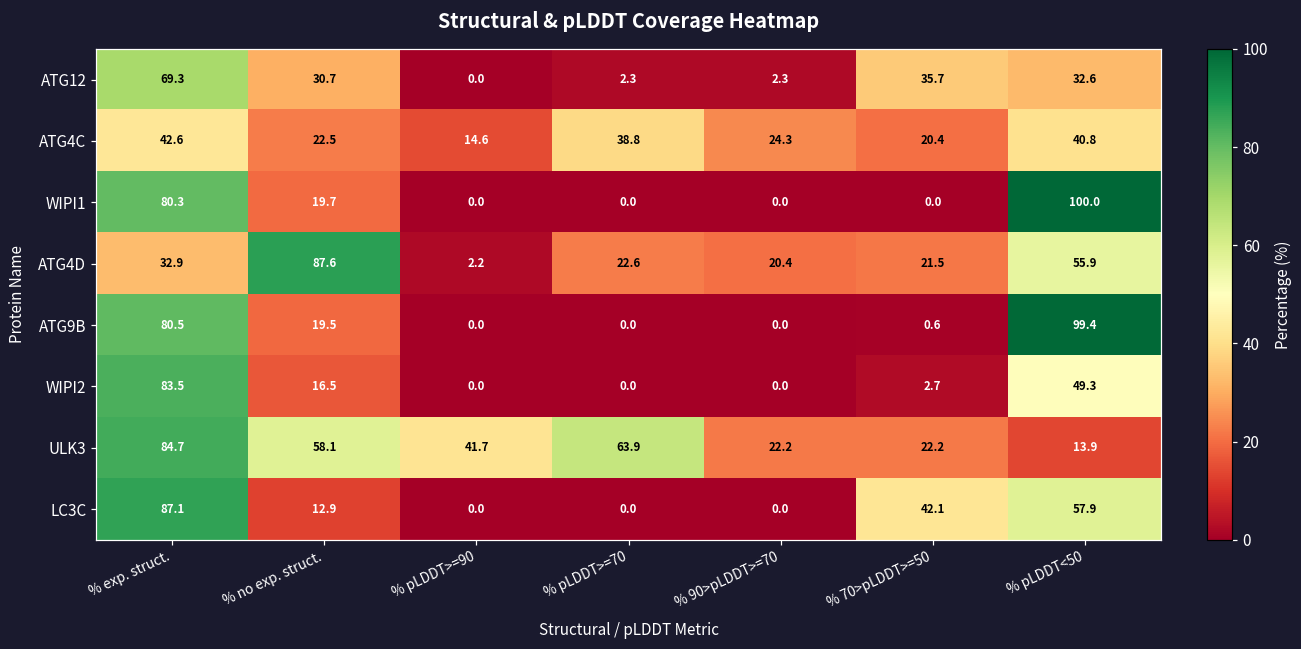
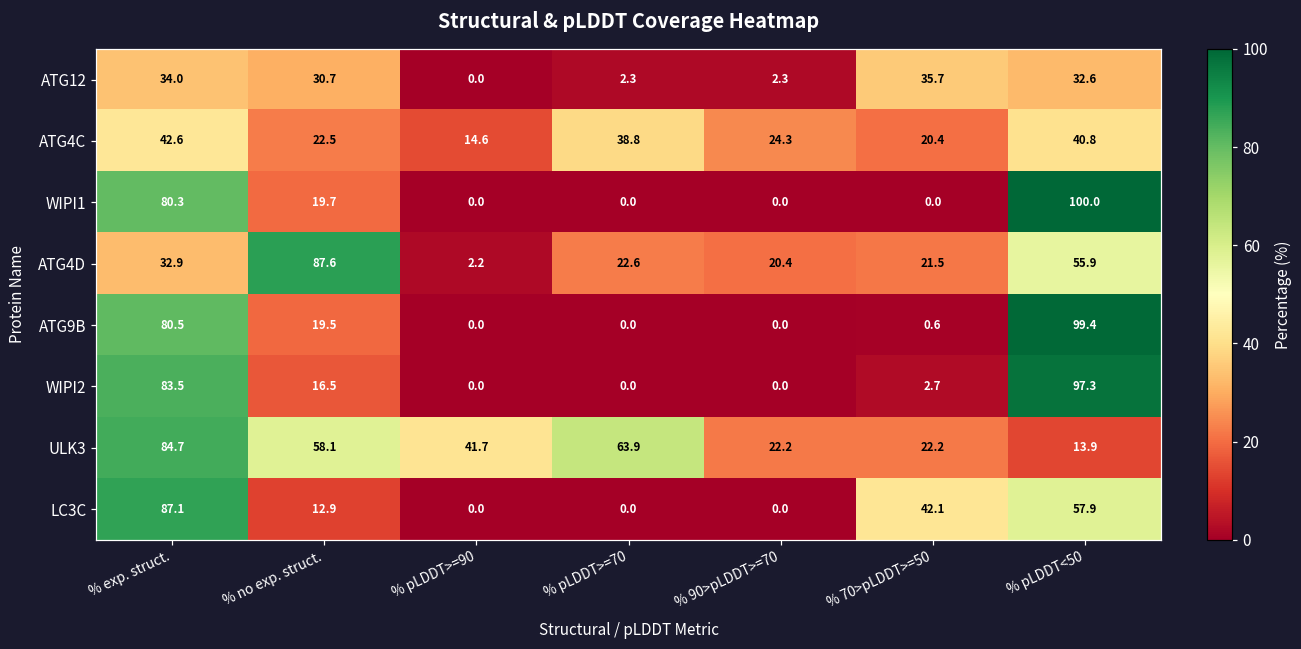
ATG12, % exp. struct.: 69.3 -> 34.0
WIPI2, % pLDDT<50: 49.3 -> 97.3
